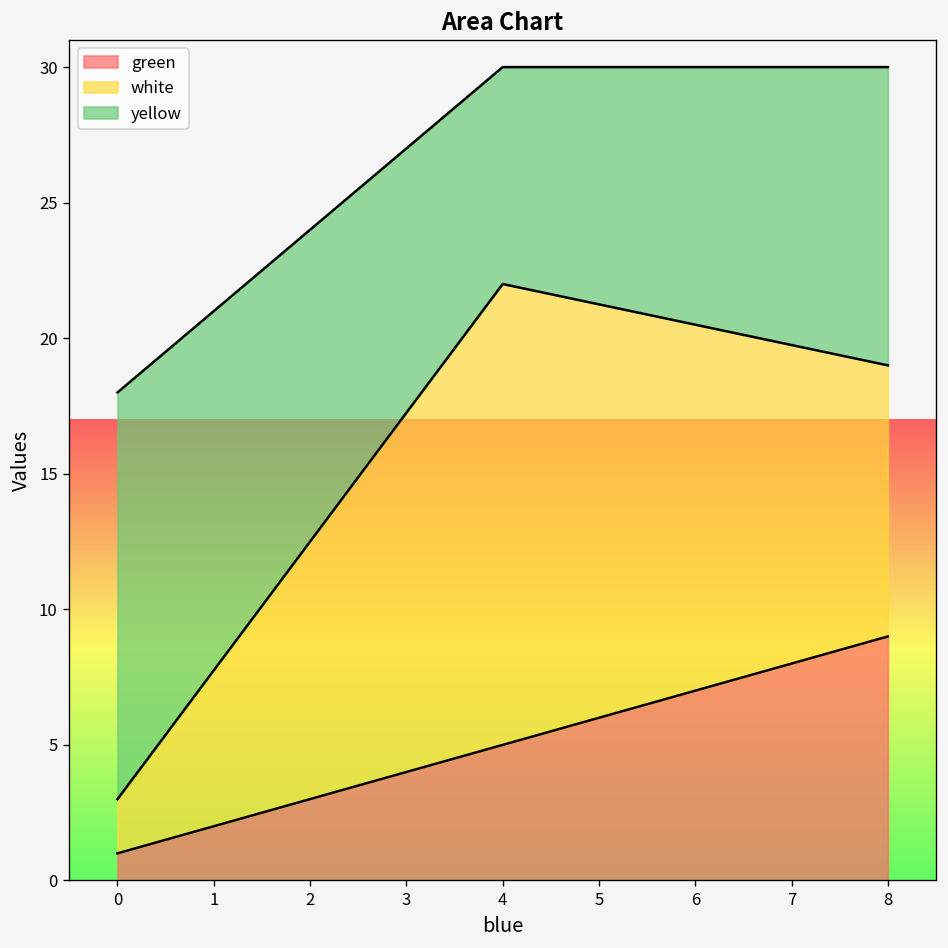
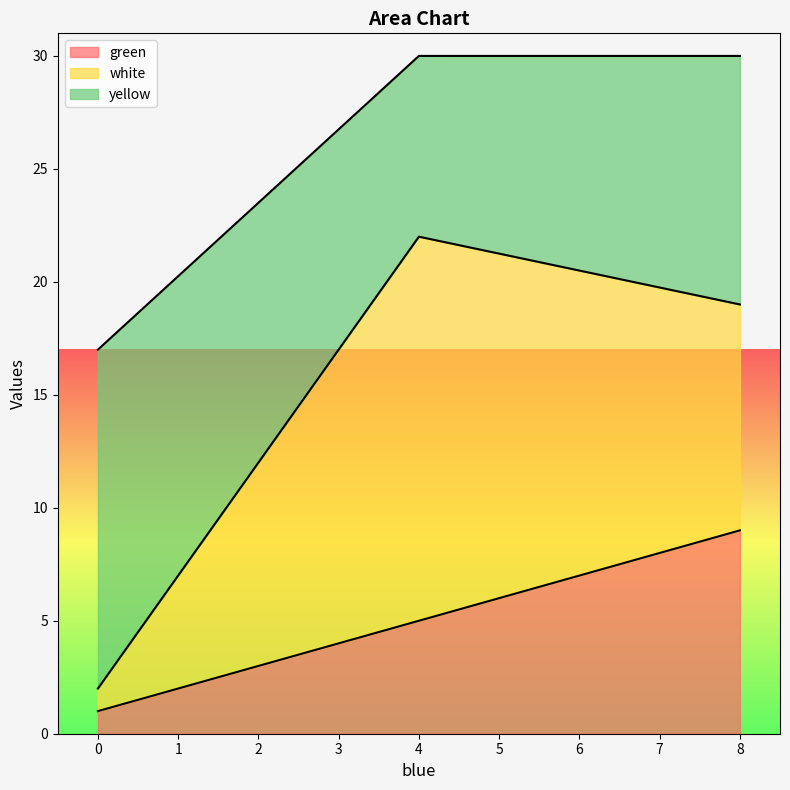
white, 0: 2 -> 1
